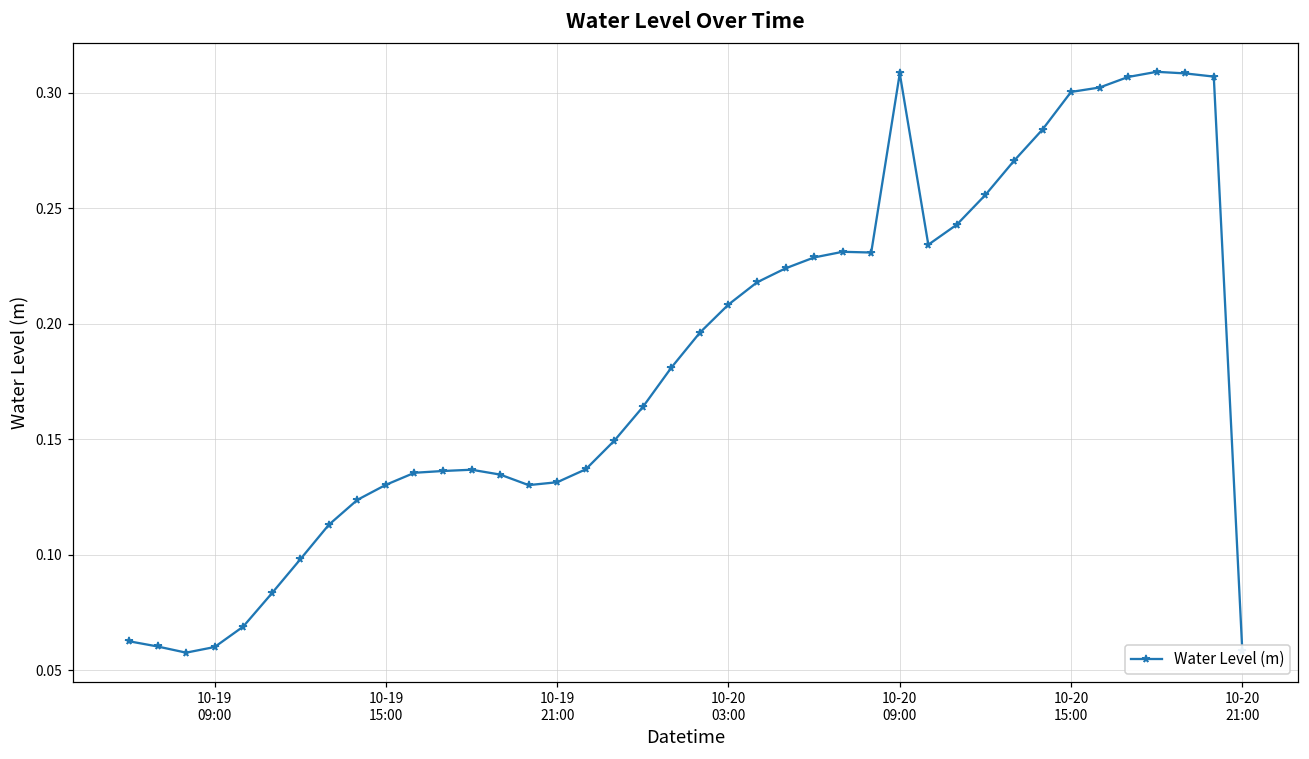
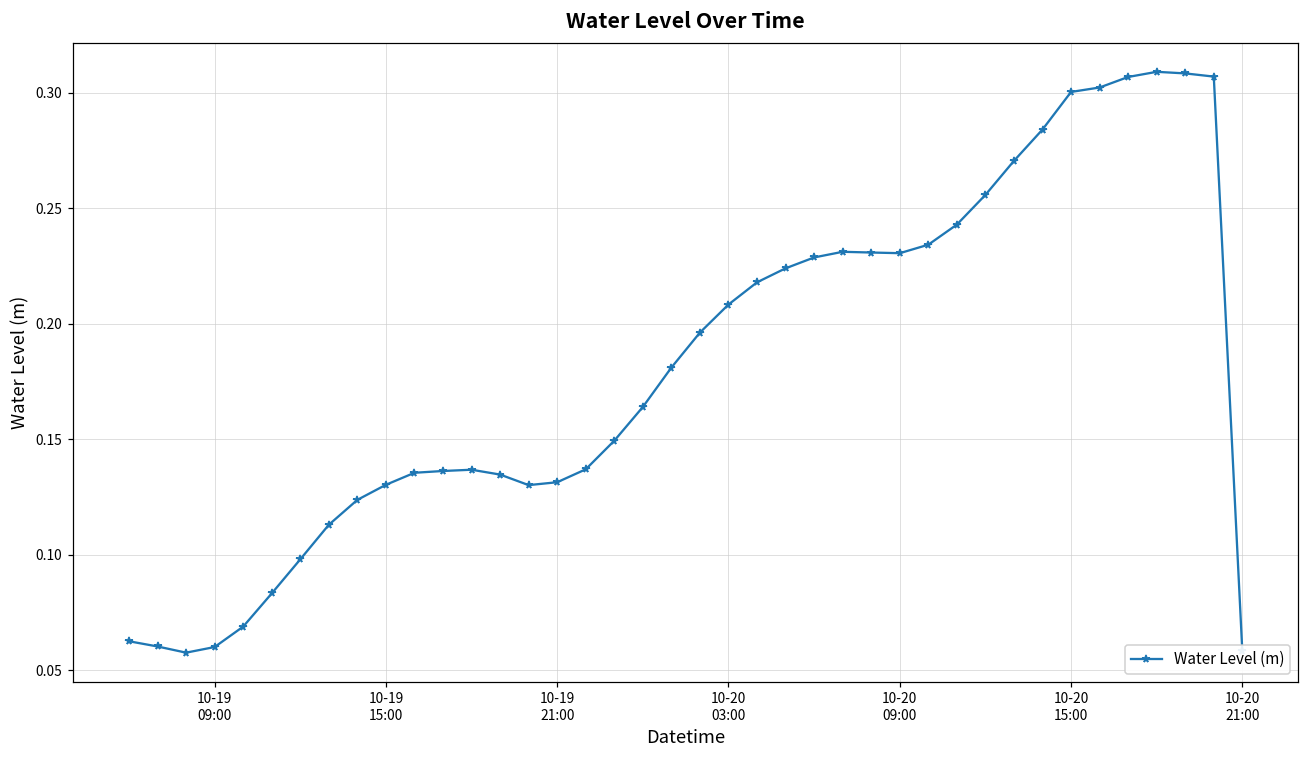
10-20 09:00: 0.308 -> 0.230
